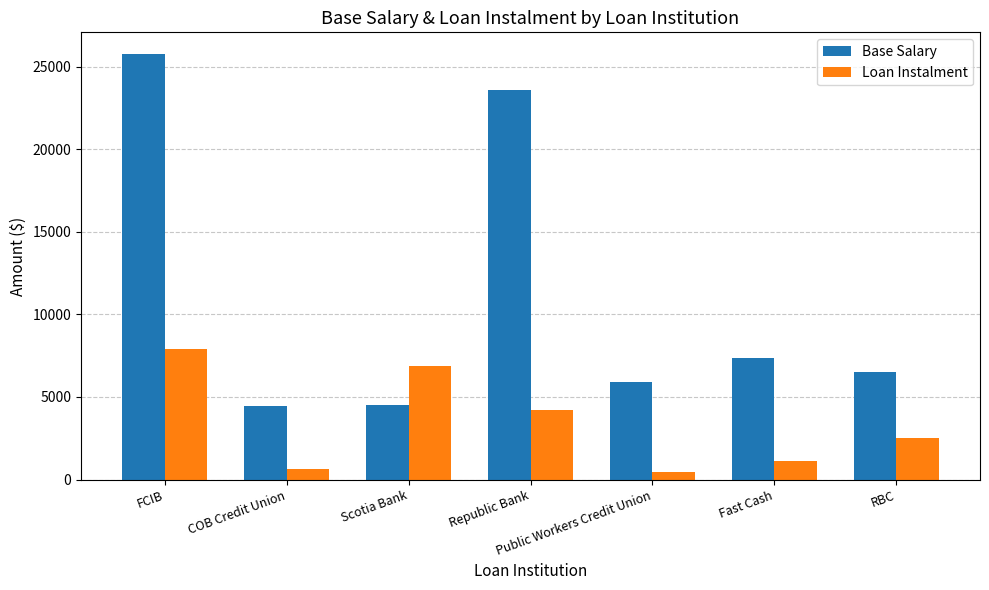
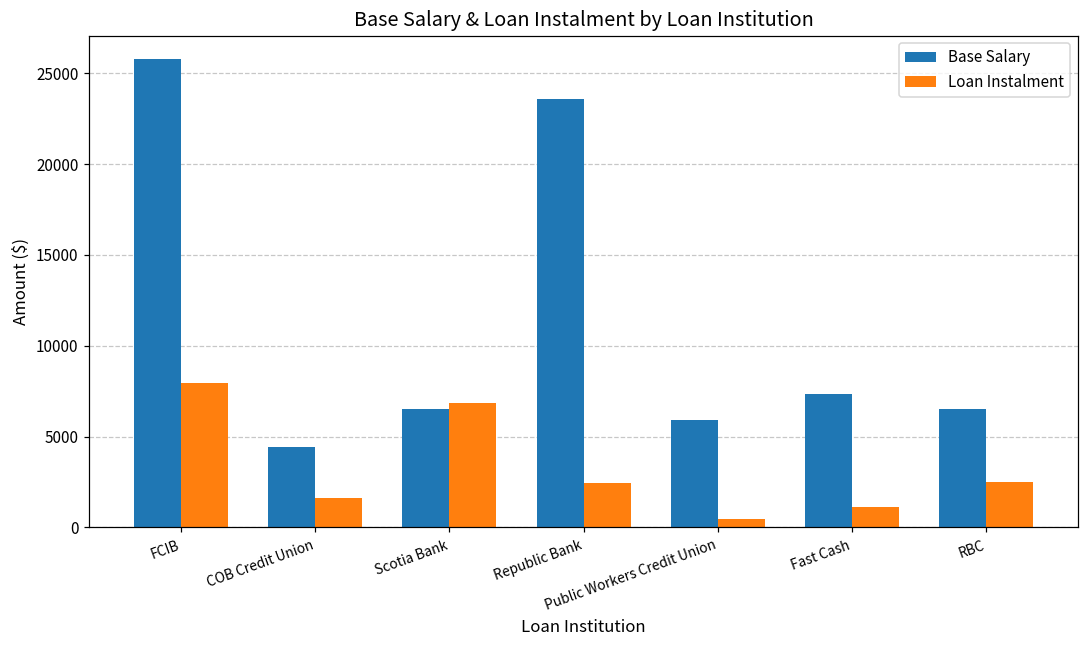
Loan Instalment, COB Credit Union: 600 -> 1600
Base Salary, Scotia Bank: 4500 -> 6500
Loan Instalment, Republic Bank: 4200 -> 2500
